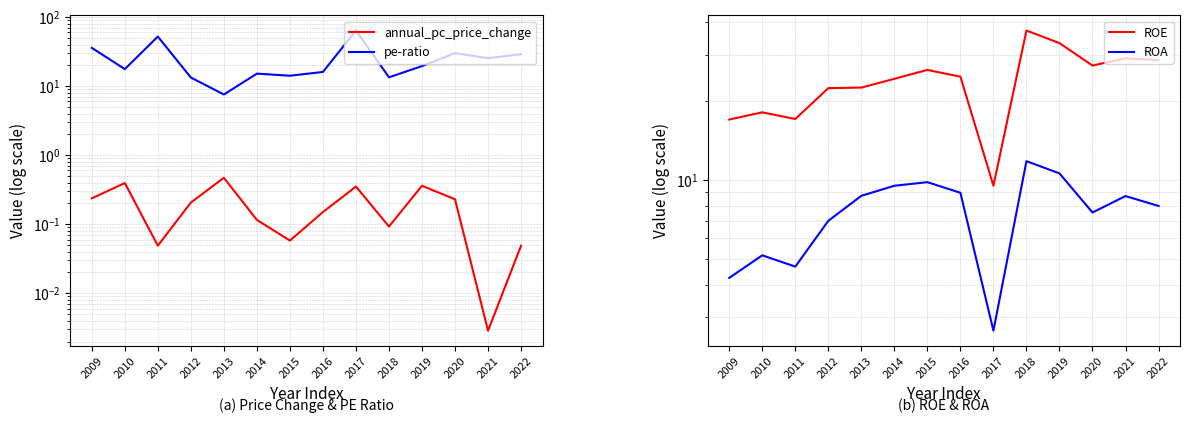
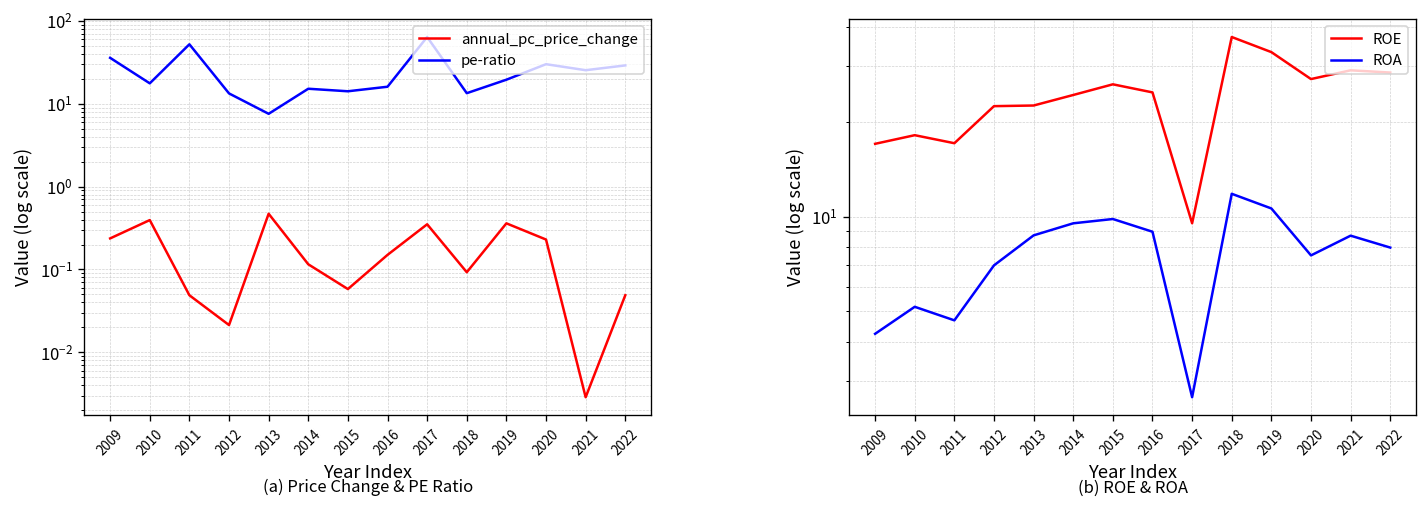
(a) Price Change & PE Ratio, annual_pc_price_change, 2012: 0.21 -> 0.021
